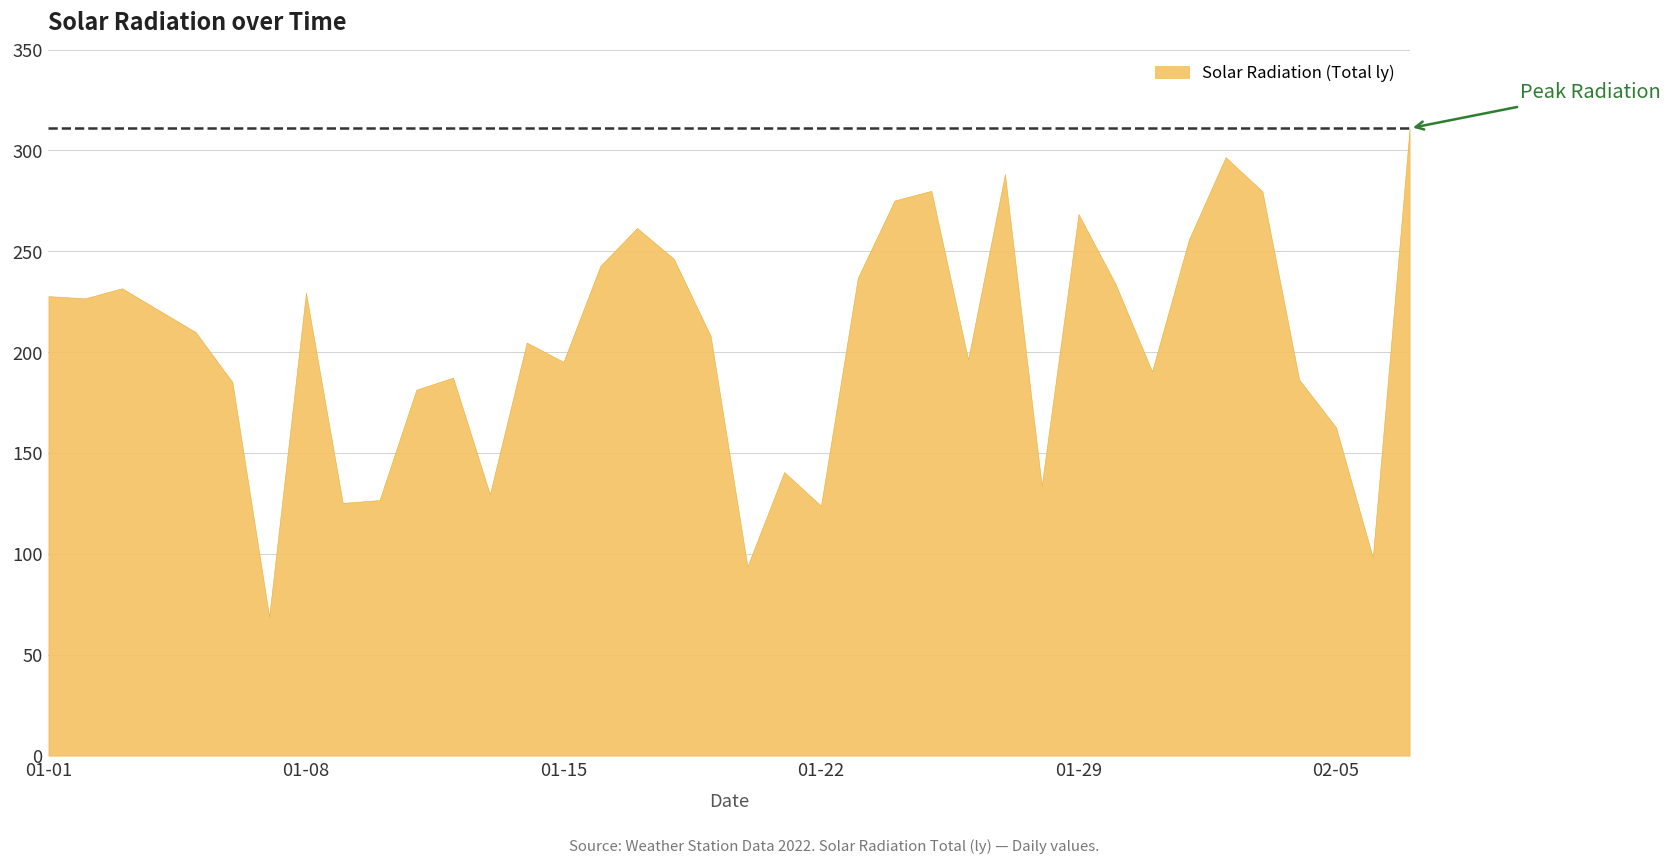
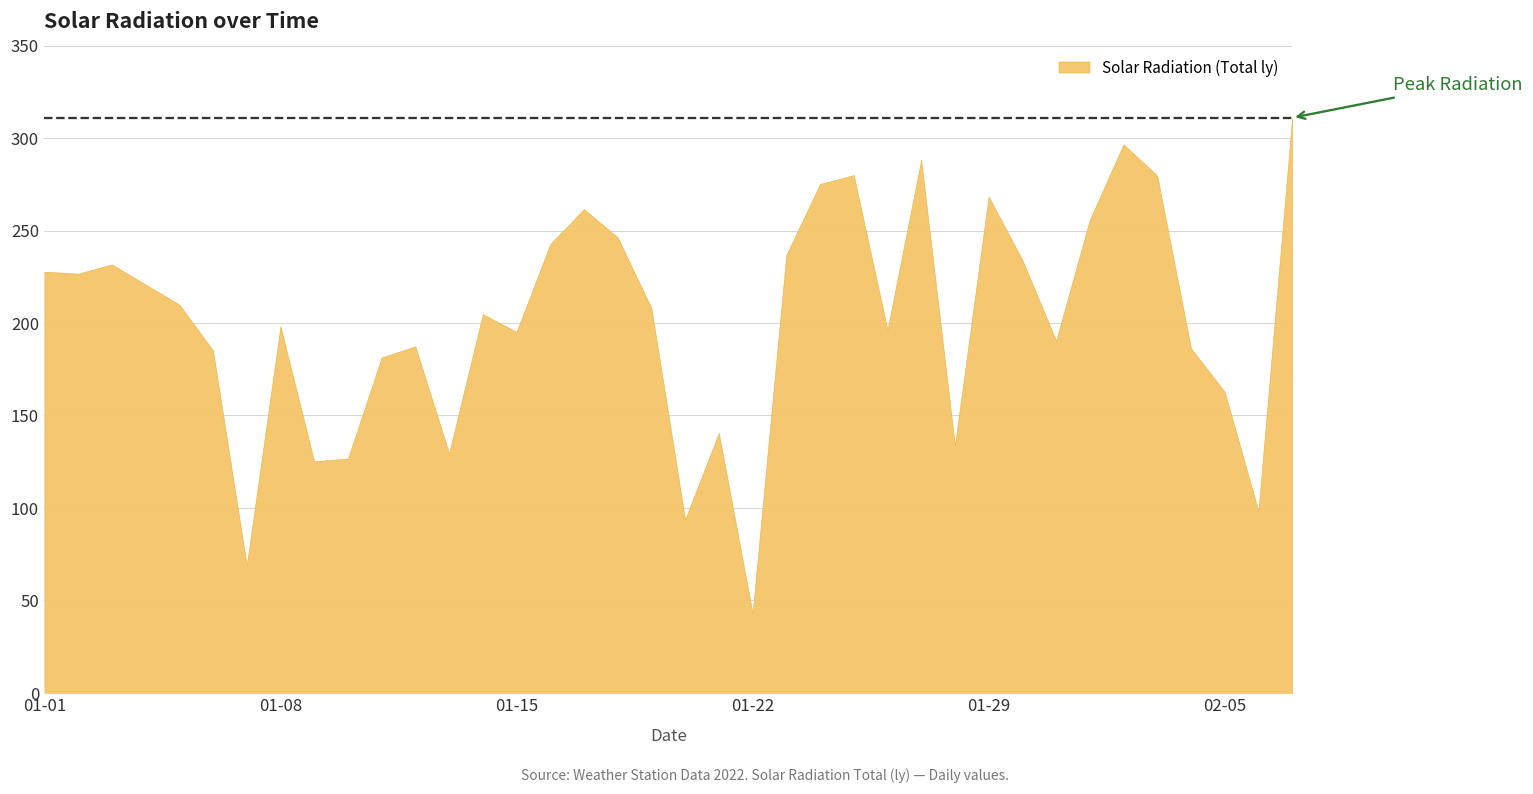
01-08: 230 -> 198
01-22: 124 -> 43
